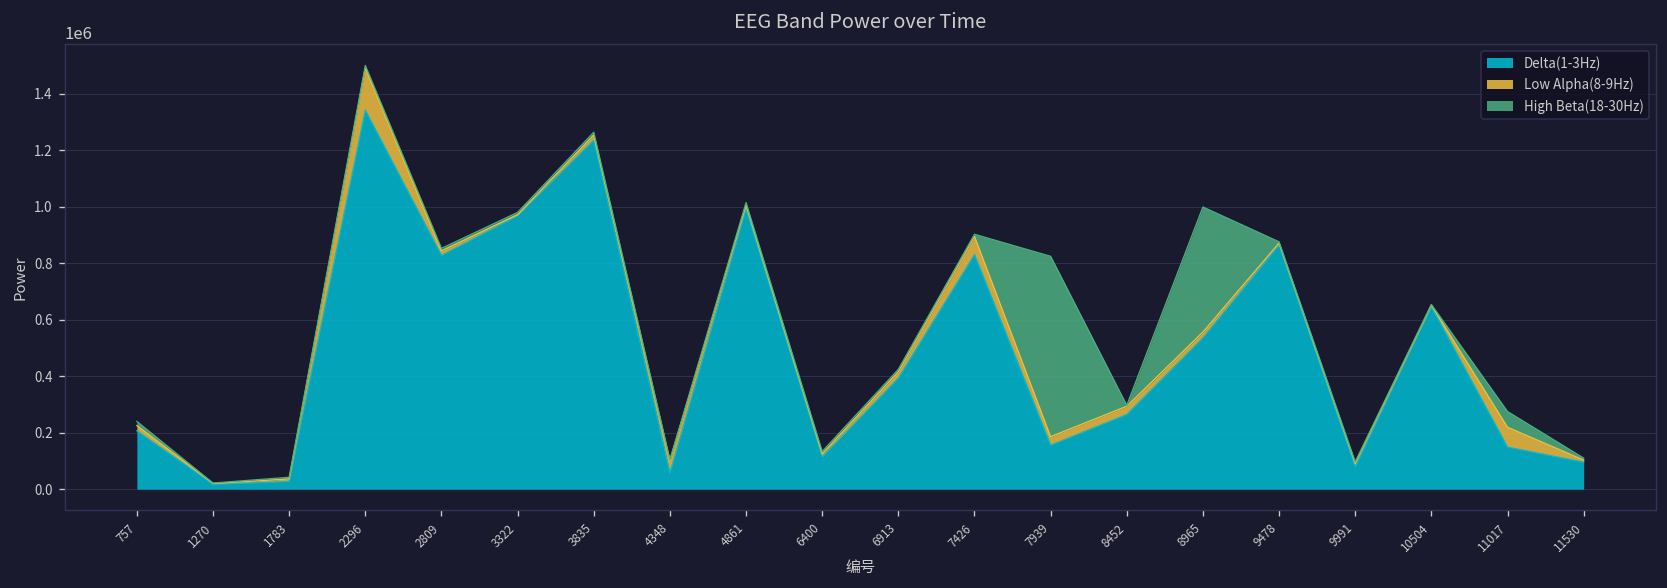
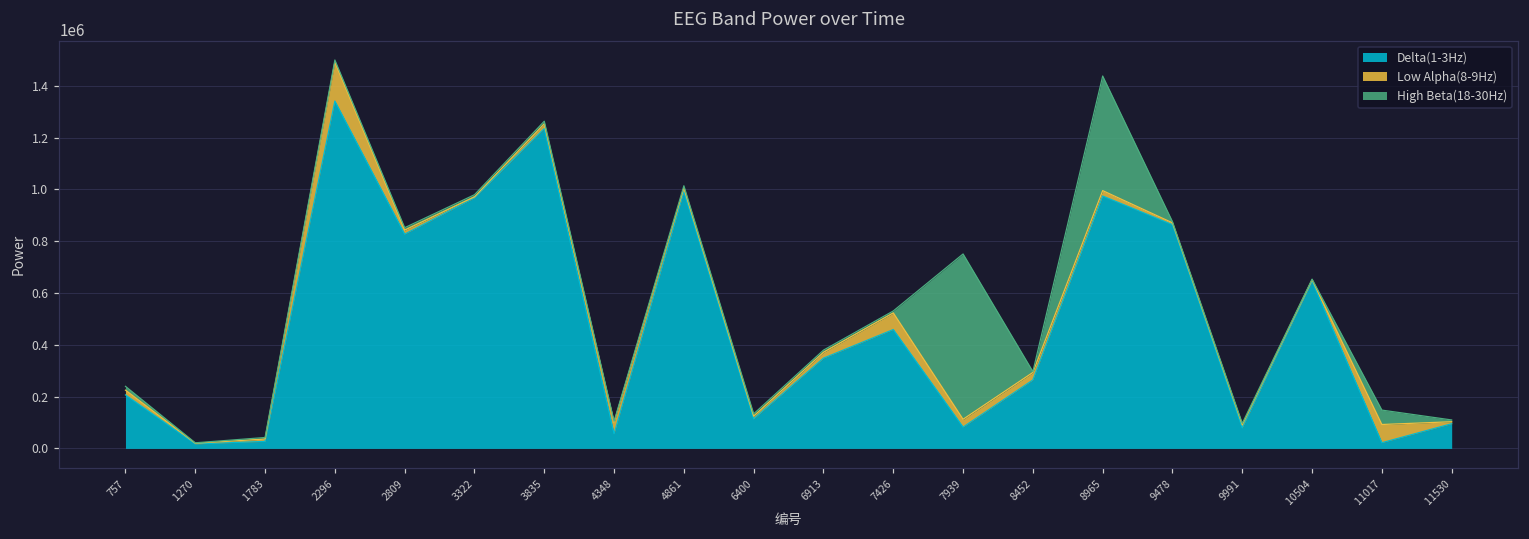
Delta(1-3Hz), 6913: 390000 -> 350000
Delta(1-3Hz), 7426: 830000 -> 460000
Delta(1-3Hz), 7939: 160000 -> 80000
Delta(1-3Hz), 8965: 540000 -> 970000
Delta(1-3Hz), 11017: 150000 -> 20000
